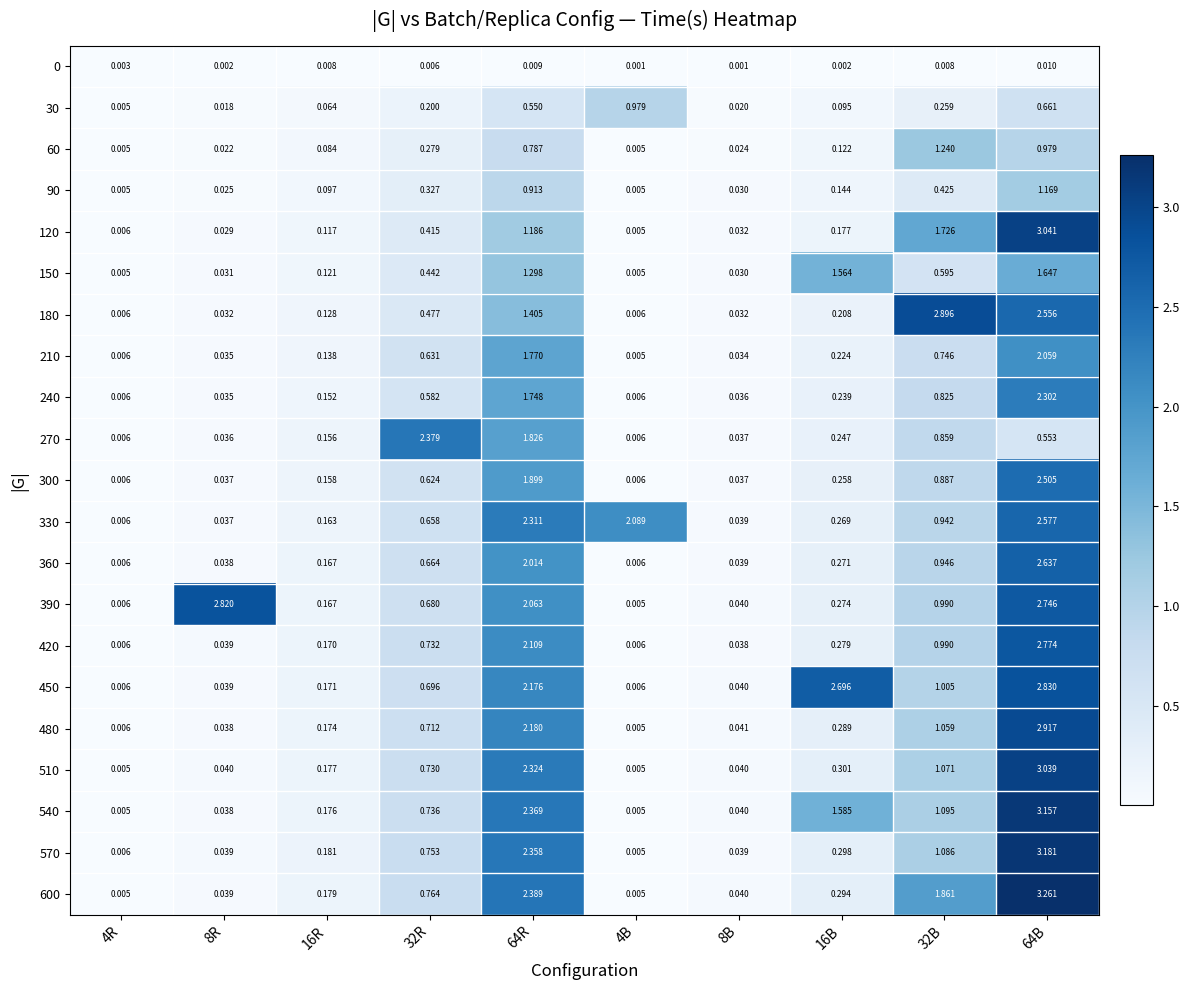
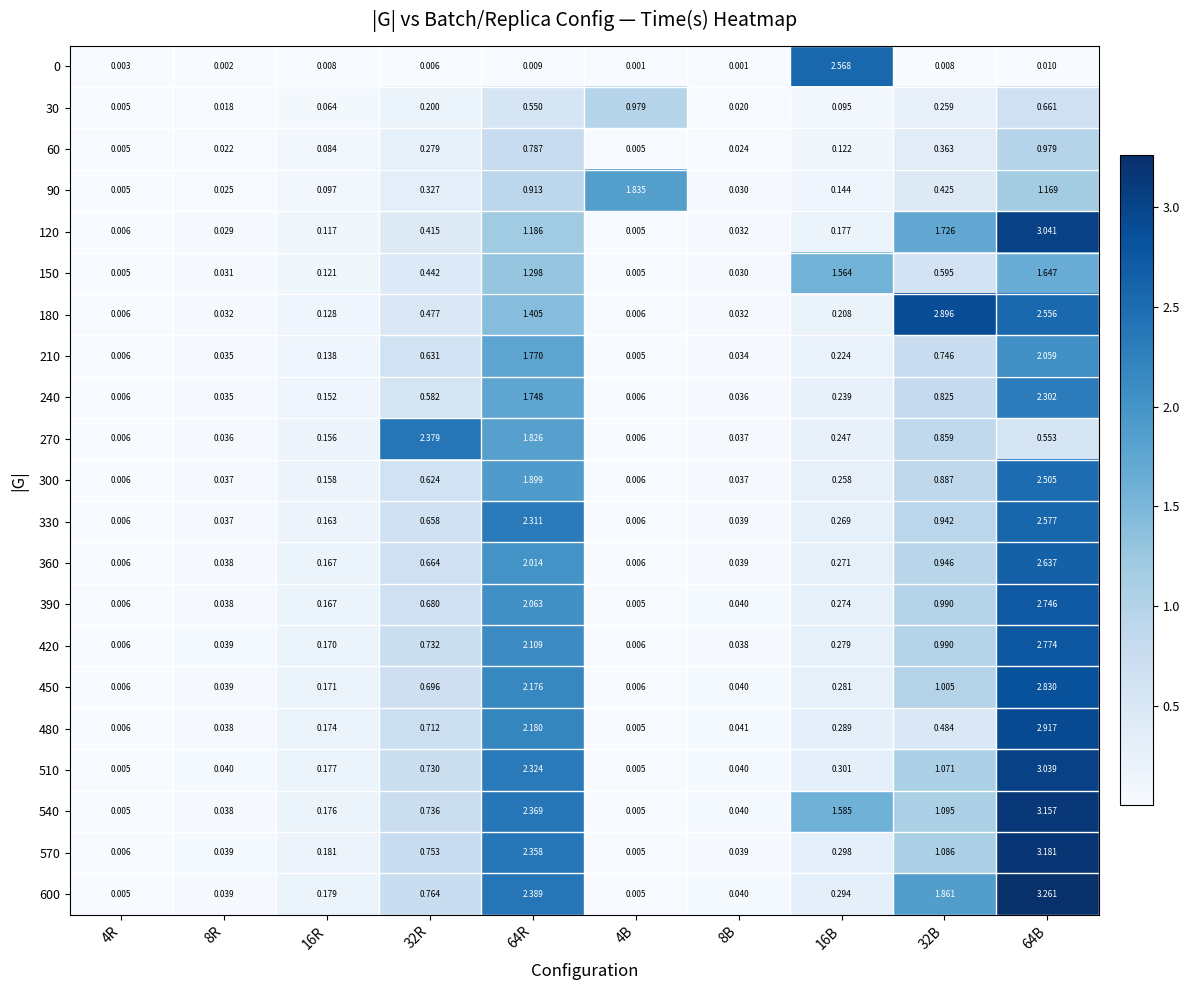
0, 16B: 0.002 -> 2.568
60, 32B: 1.240 -> 0.363
90, 4B: 0.005 -> 1.835
330, 4B: 2.089 -> 0.006
390, 8R: 2.820 -> 0.038
450, 16B: 2.696 -> 0.281
480, 32B: 1.059 -> 0.484
